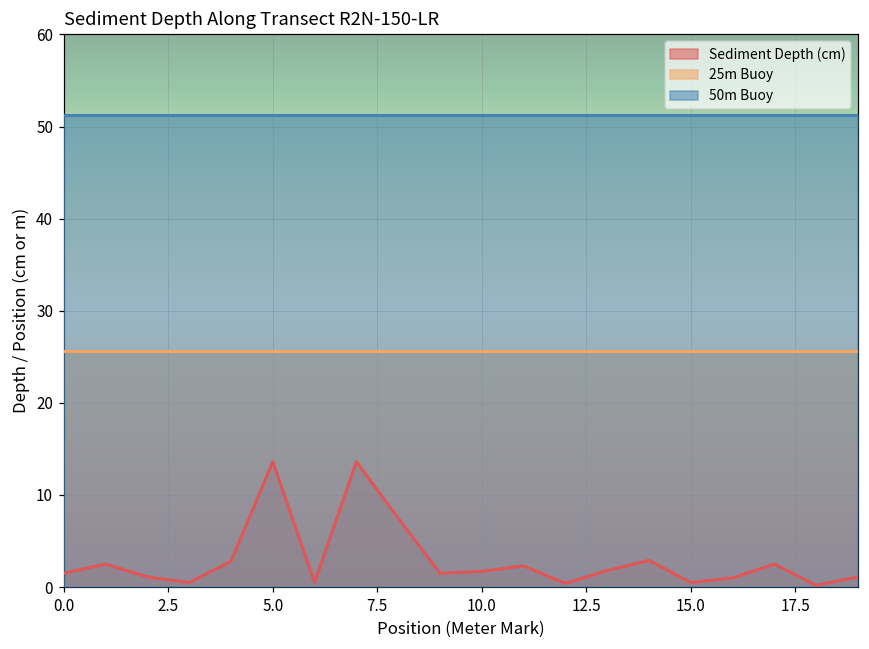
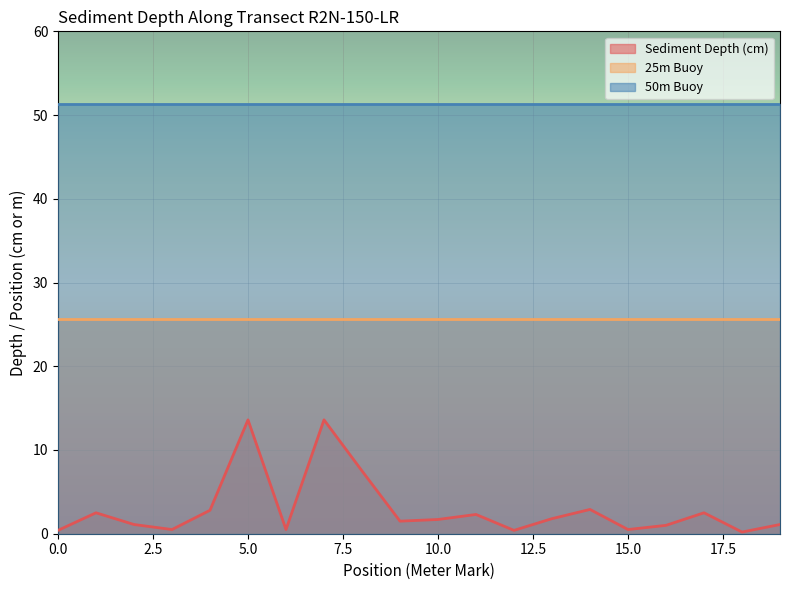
Sediment Depth (cm), 0.0: 2 -> 0
